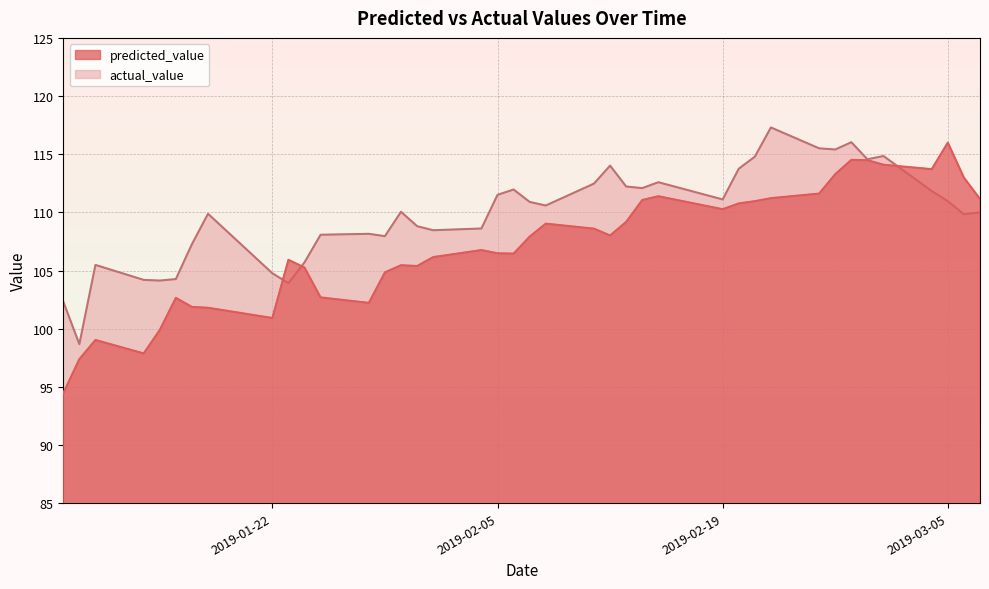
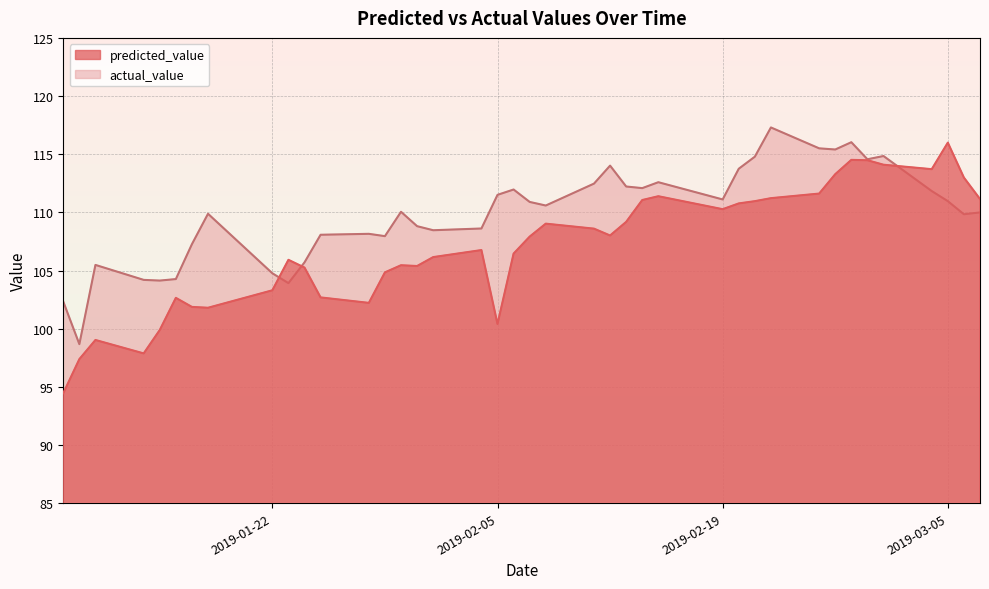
predicted_value, 2019-01-22: 100.9 -> 103.3
predicted_value, 2019-02-05: 106.5 -> 100.4
